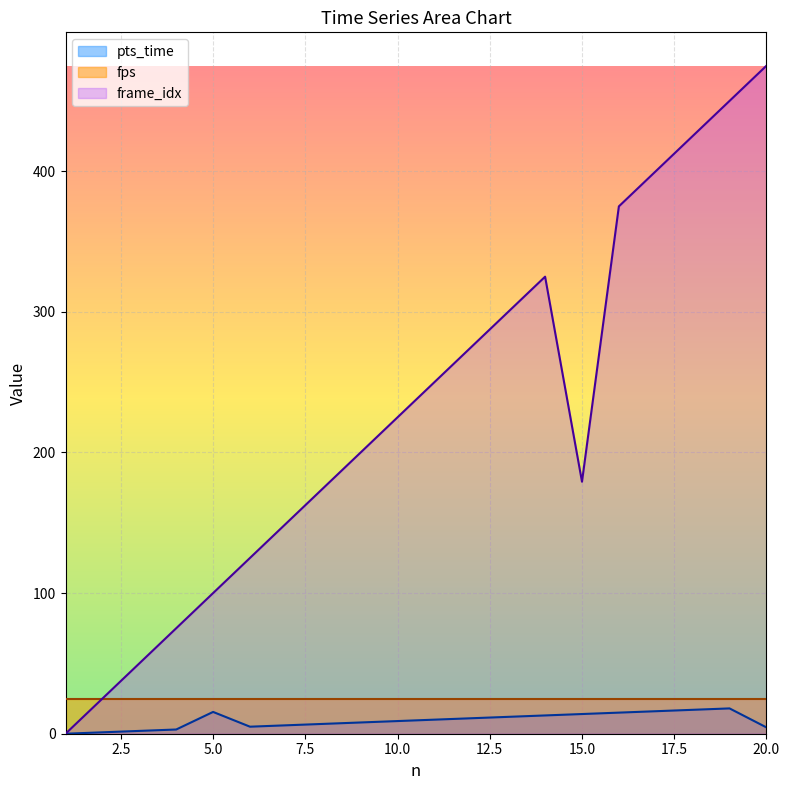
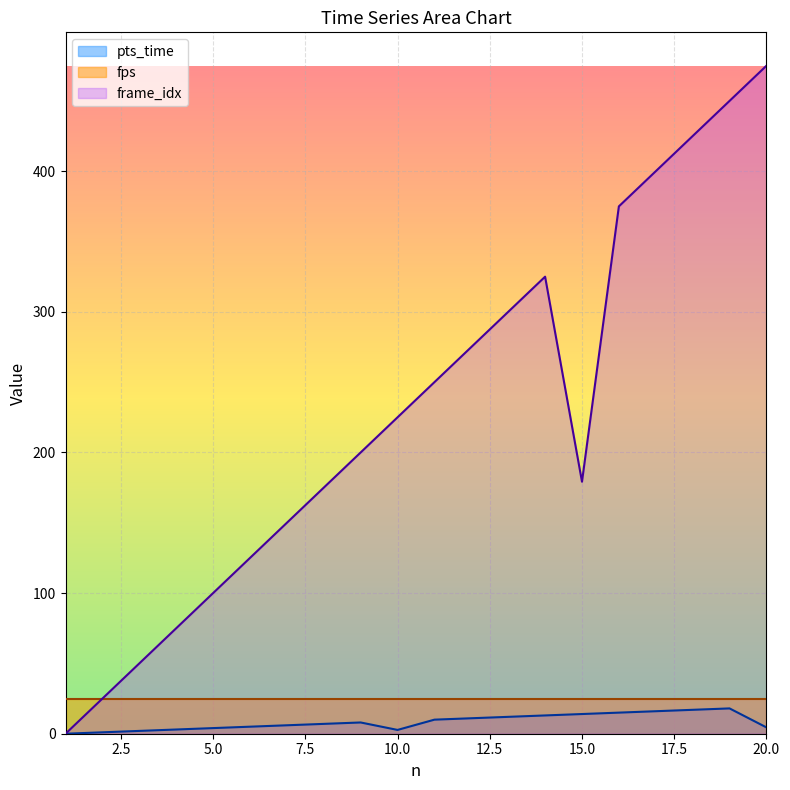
pts_time, 5.0: 16 -> 4
pts_time, 10.0: 9 -> 3
